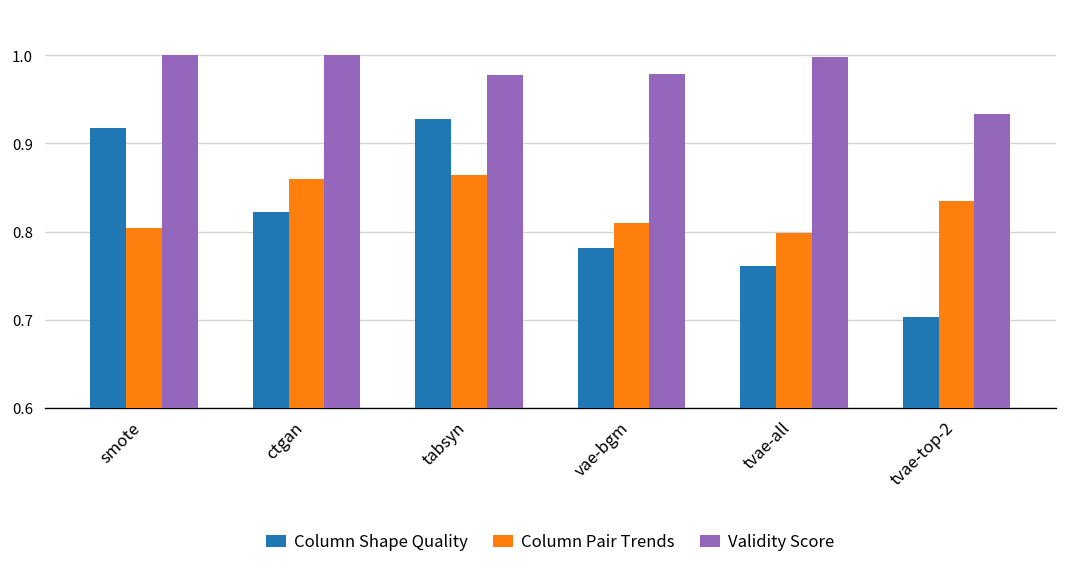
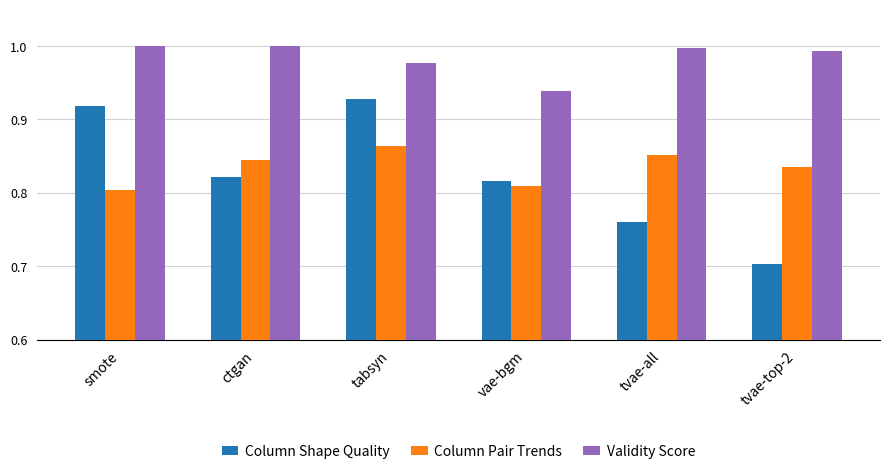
Column Pair Trends, ctgan: 0.86 -> 0.85
Column Shape Quality, vae-bgm: 0.78 -> 0.82
Validity Score, vae-bgm: 0.98 -> 0.94
Column Pair Trends, tvae-all: 0.80 -> 0.85
Validity Score, tvae-top-2: 0.93 -> 0.99
